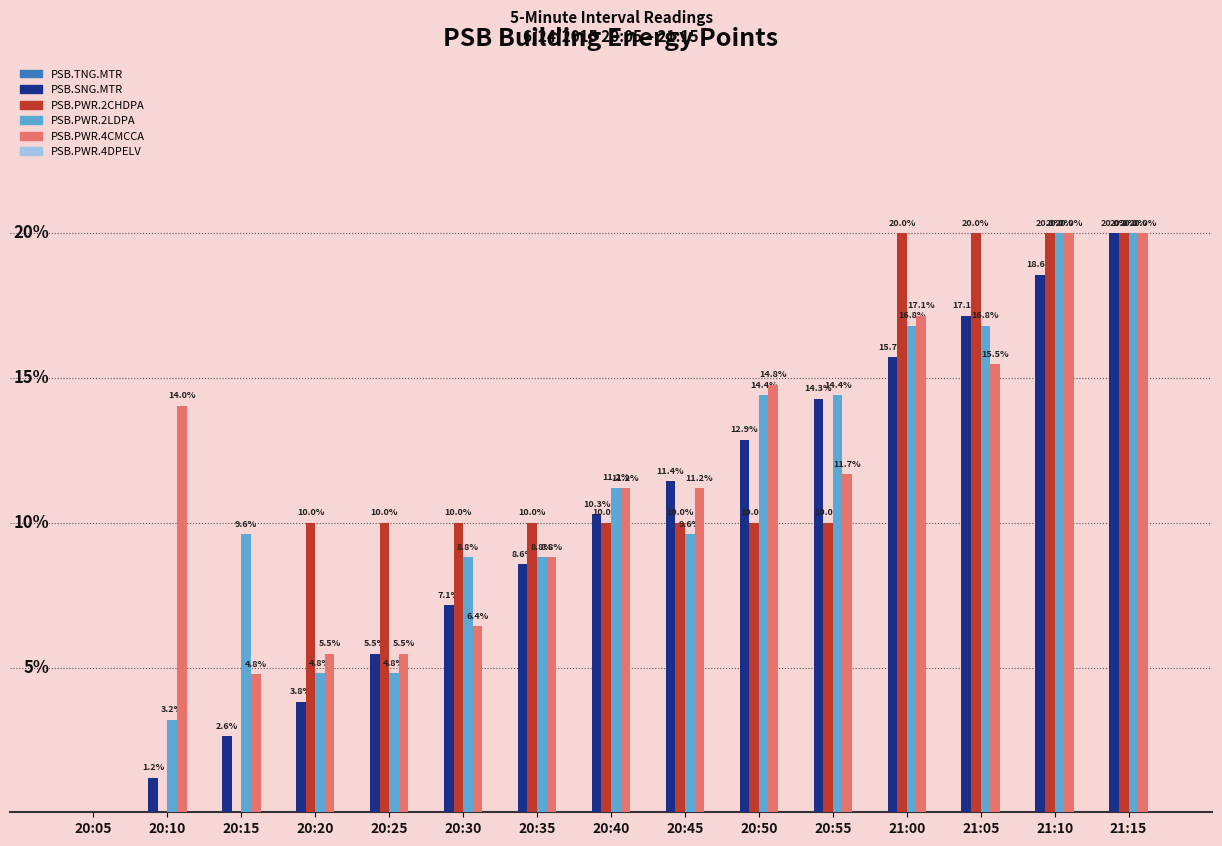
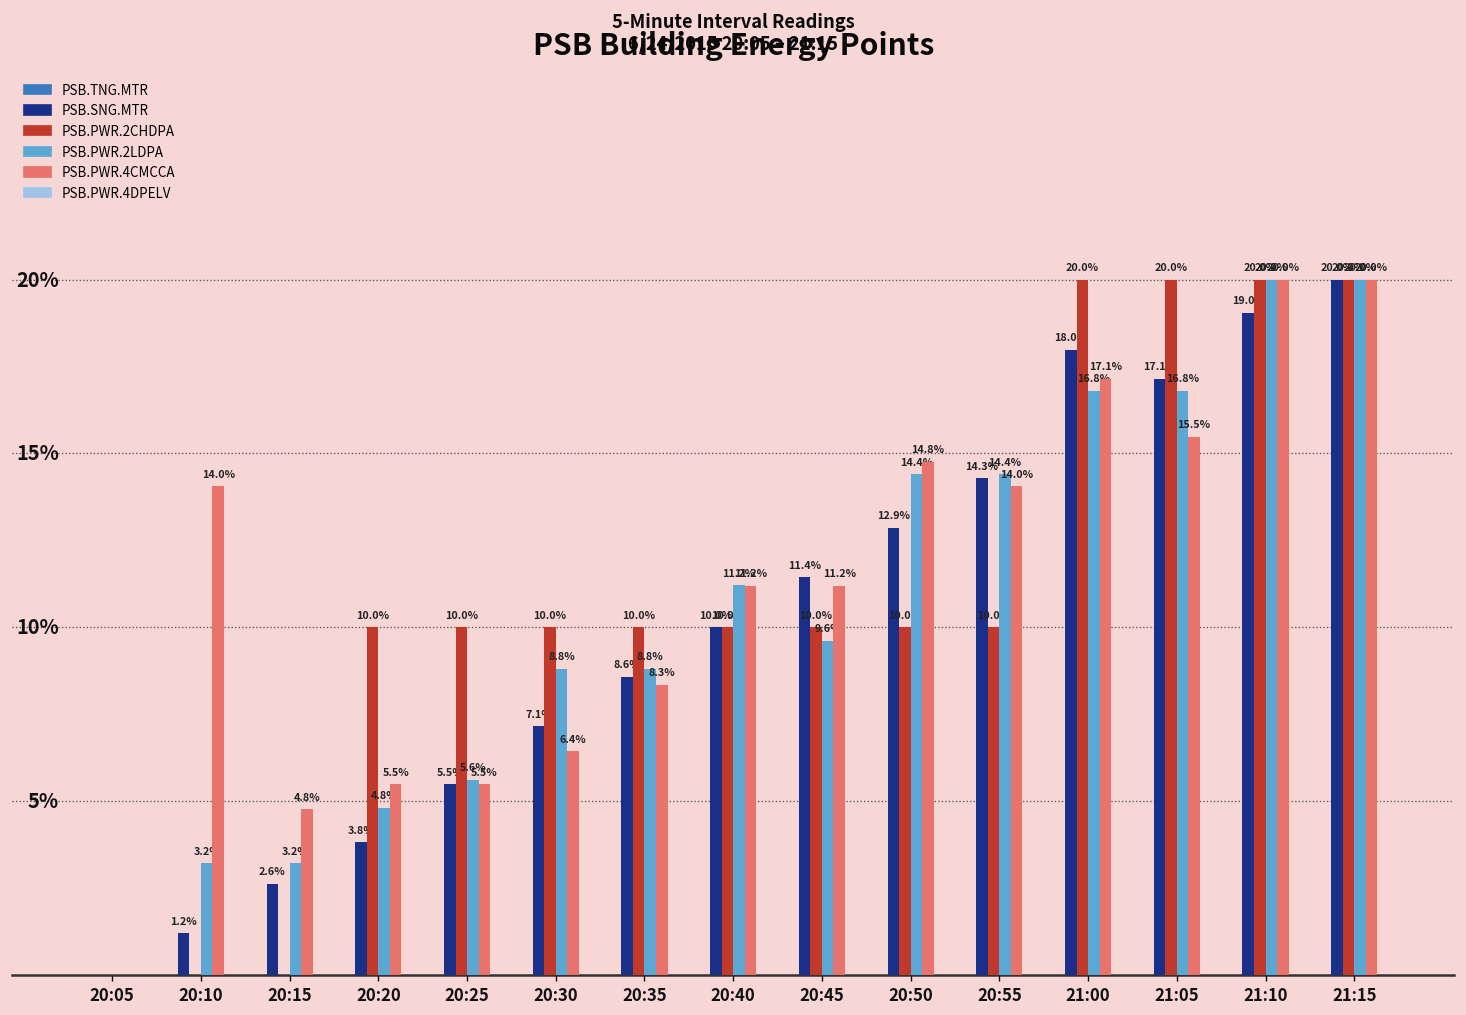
PSB.PWR.2LDPA, 20:15: 9.6% -> 3.2%
PSB.PWR.2LDPA, 20:25: 4.8% -> 5.6%
PSB.PWR.4CMCCA, 20:35: 8.8% -> 8.3%
PSB.SNG.MTR, 20:40: 10.3% -> 10.0%
PSB.PWR.4CMCCA, 20:55: 11.7% -> 14.0%
PSB.SNG.MTR, 21:00: 15.7% -> 18.0%
PSB.SNG.MTR, 21:10: 18.6% -> 19.0%
